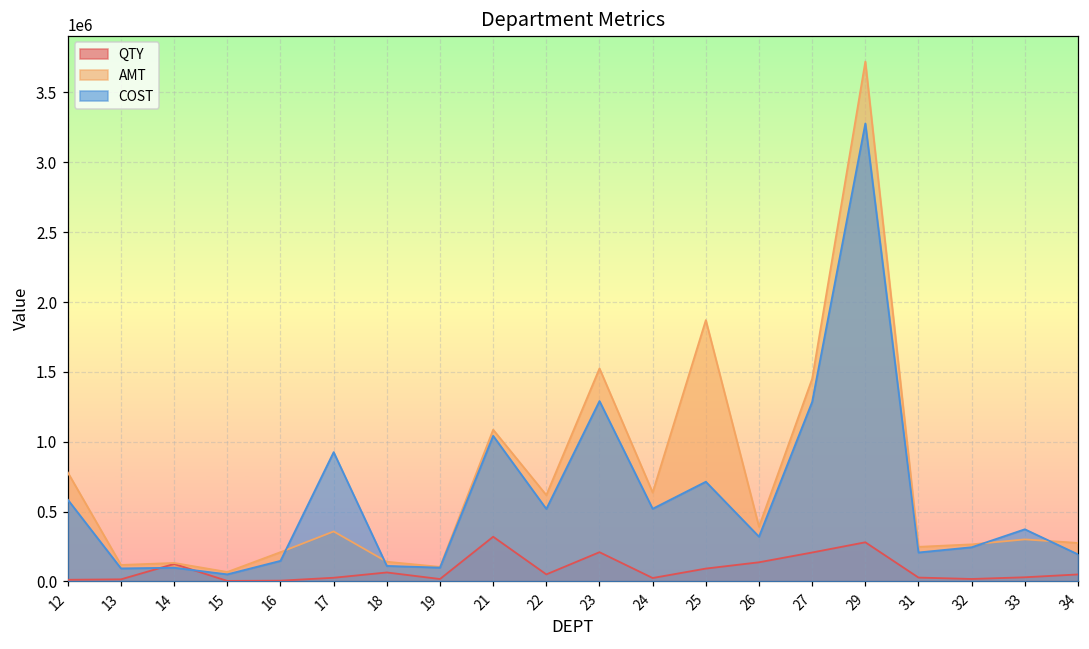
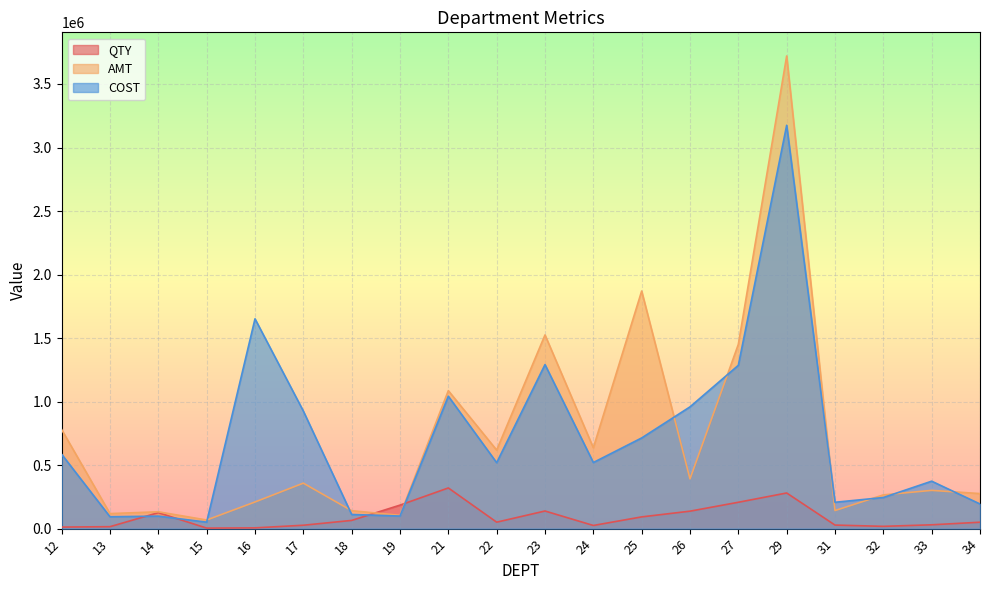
COST, 16: 150000 -> 1650000
QTY, 19: 20000 -> 190000
QTY, 23: 210000 -> 140000
COST, 26: 320000 -> 960000
COST, 29: 3280000 -> 3180000
AMT, 31: 250000 -> 140000
